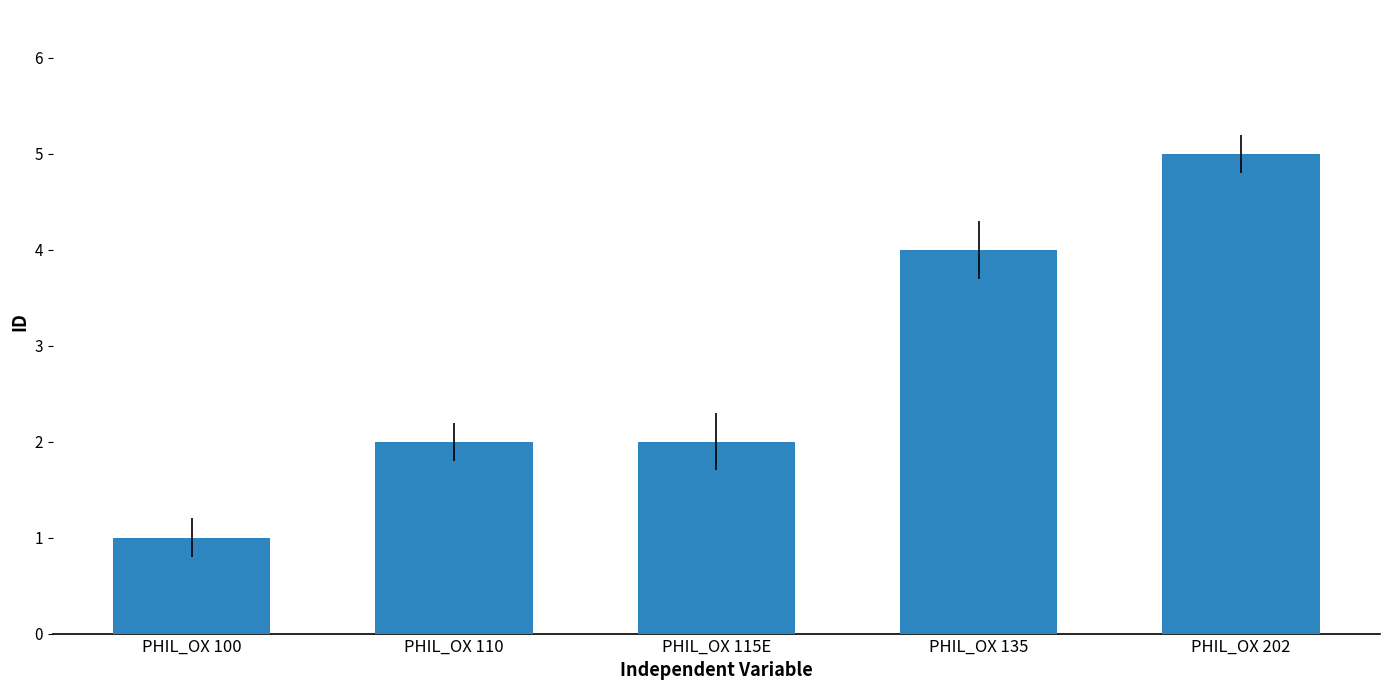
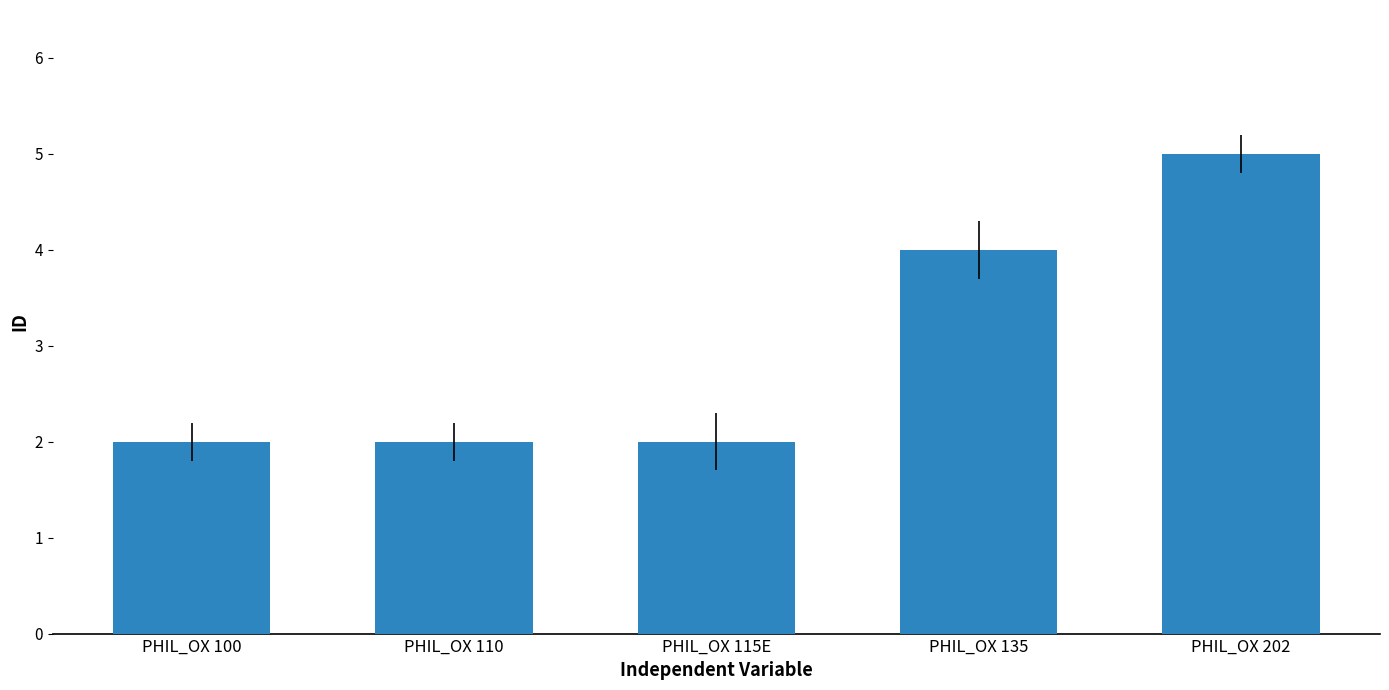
PHIL_OX 100: 1 -> 2
